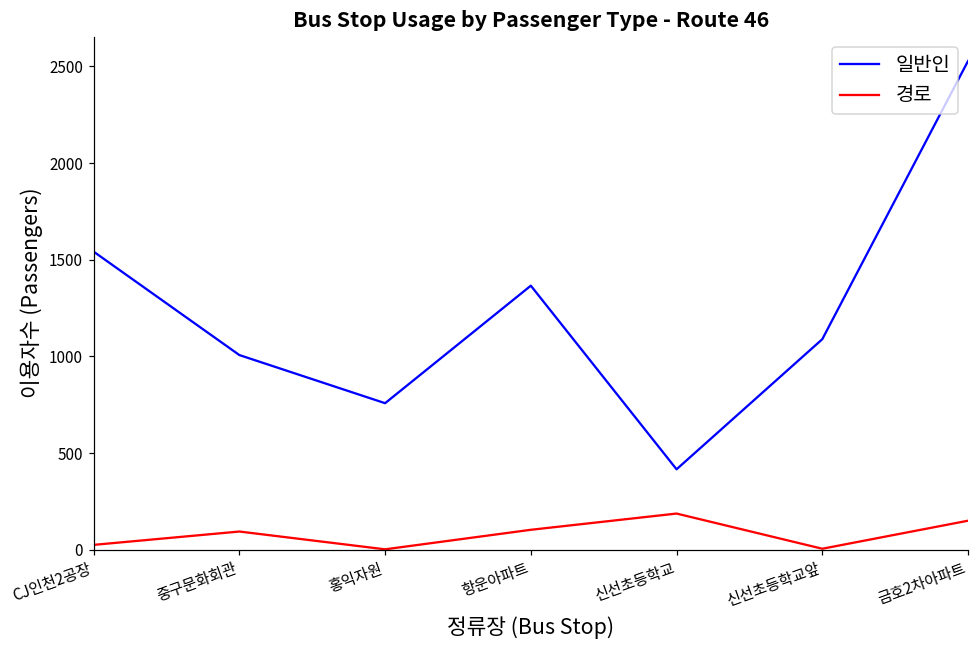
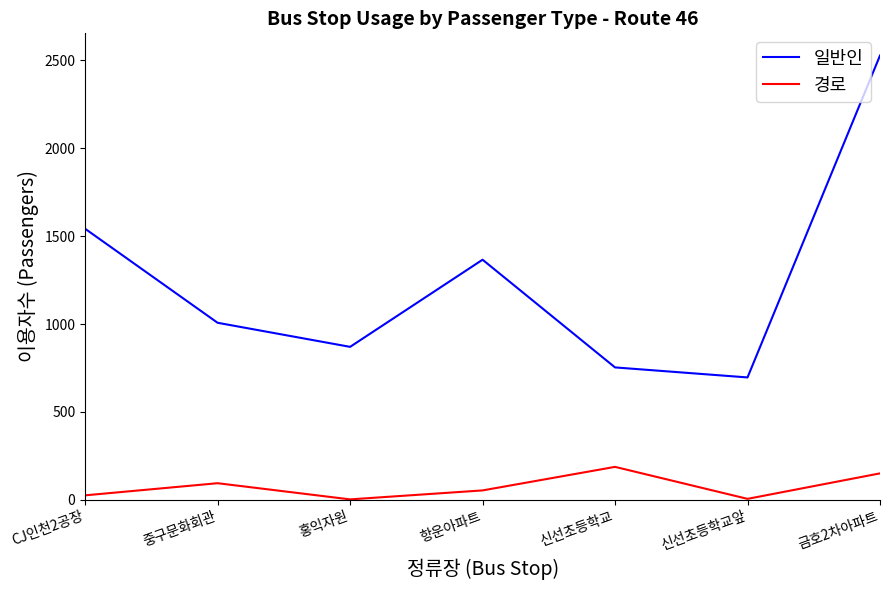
일반인, 홍익자원: 760 -> 870
경로, 항운아파트: 100 -> 50
일반인, 신선초등학교: 420 -> 750
일반인, 신선초등학교앞: 1090 -> 700
